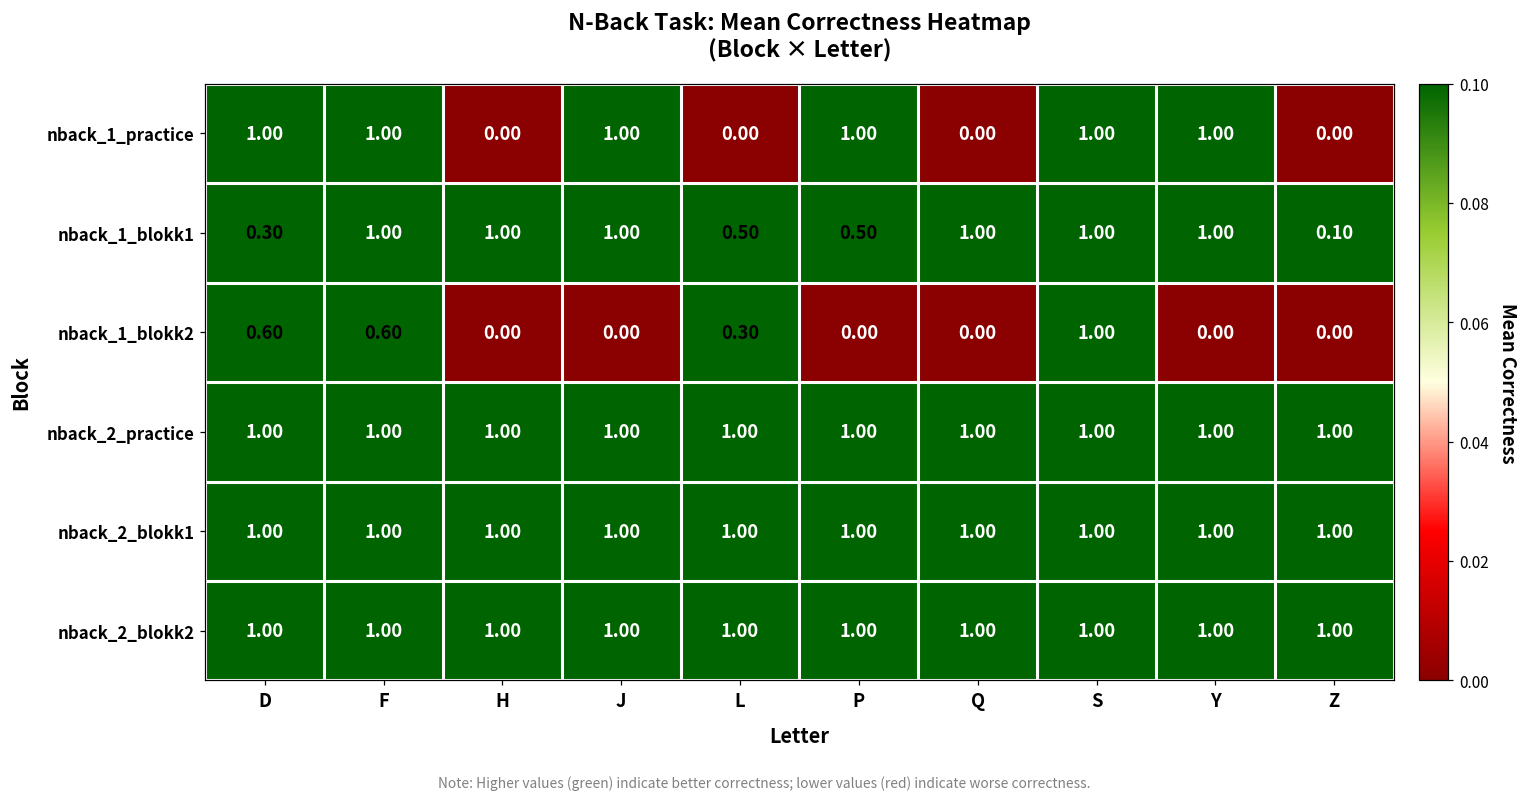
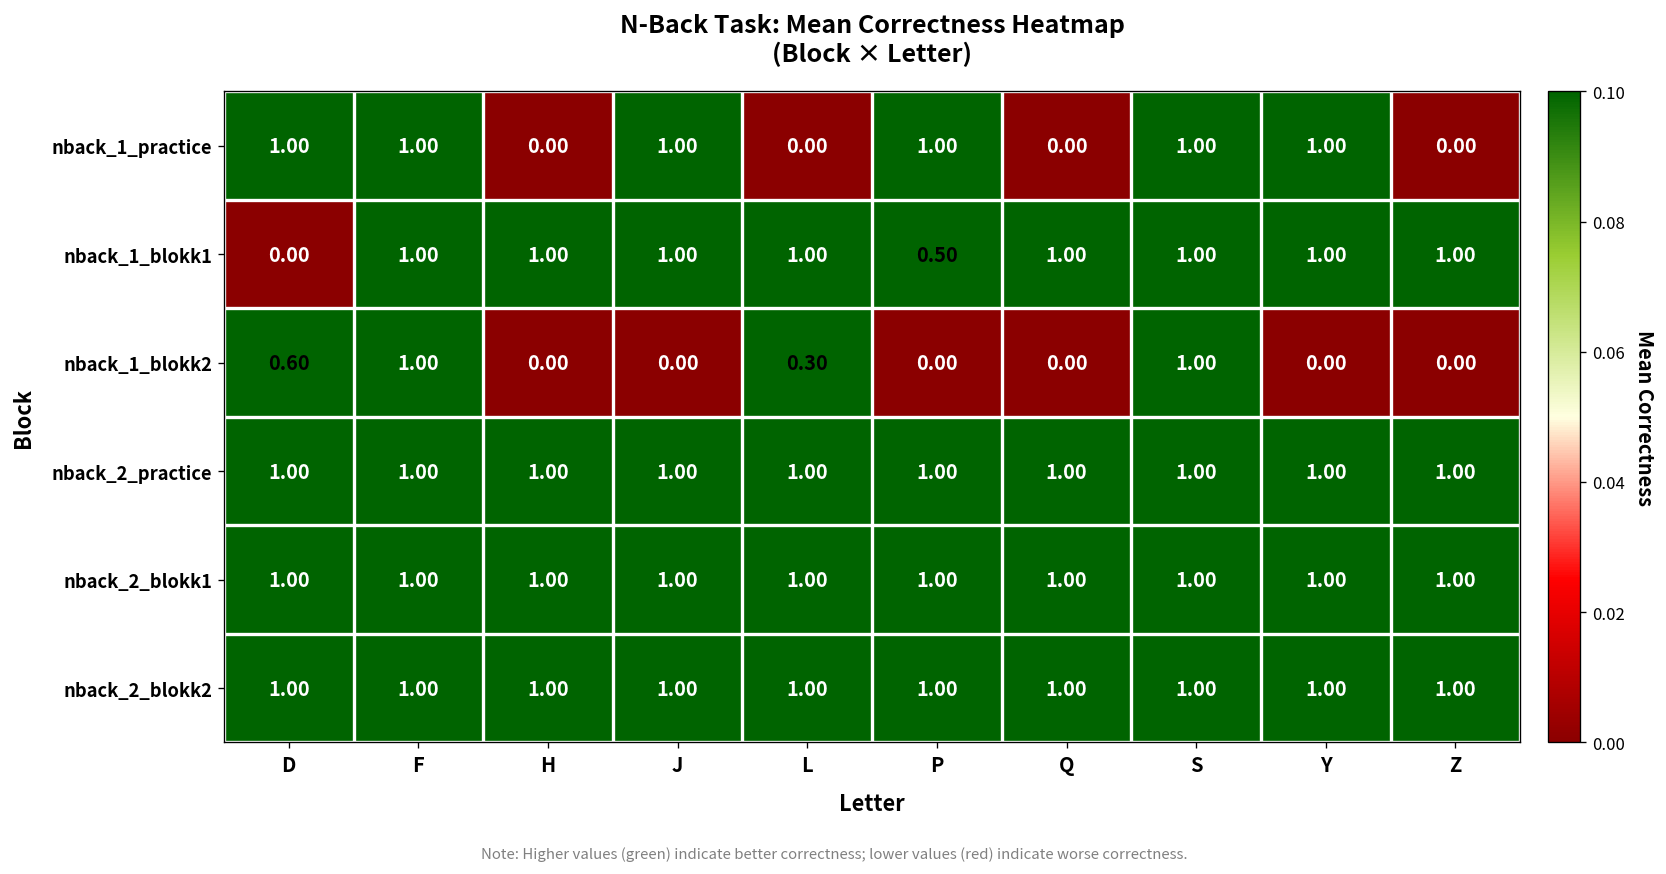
nback_1_blokk1, D: 0.30 -> 0.00
nback_1_blokk1, L: 0.50 -> 1.00
nback_1_blokk1, Z: 0.10 -> 1.00
nback_1_blokk2, F: 0.60 -> 1.00
